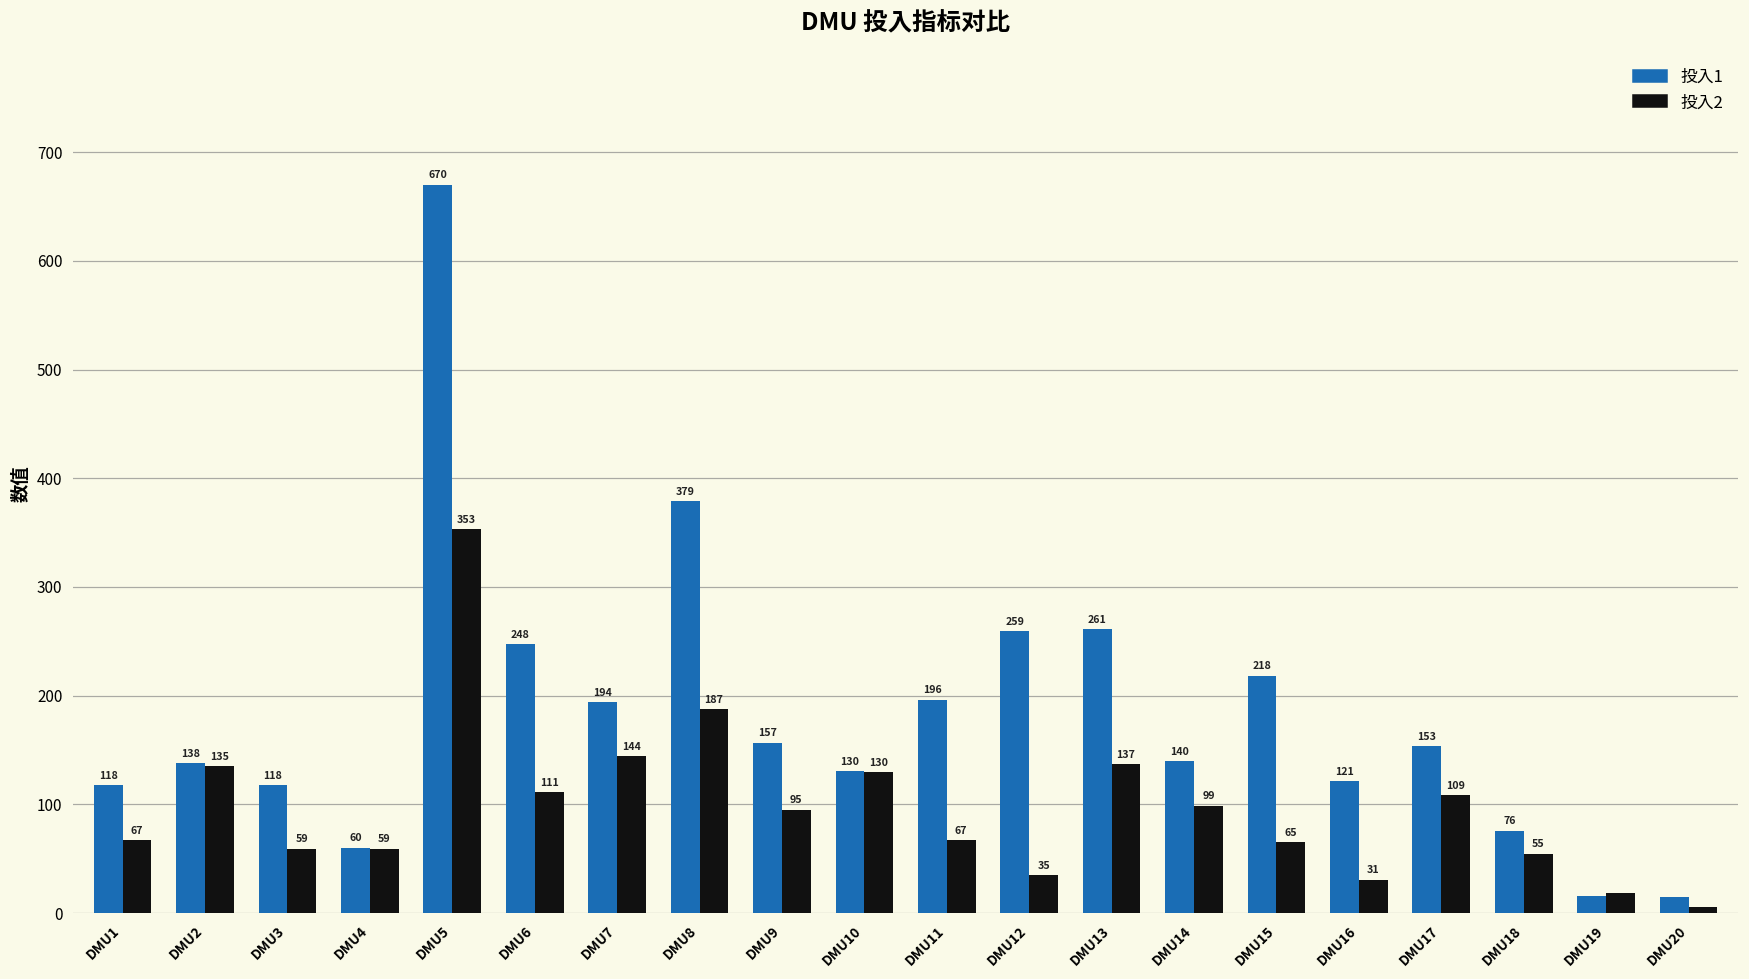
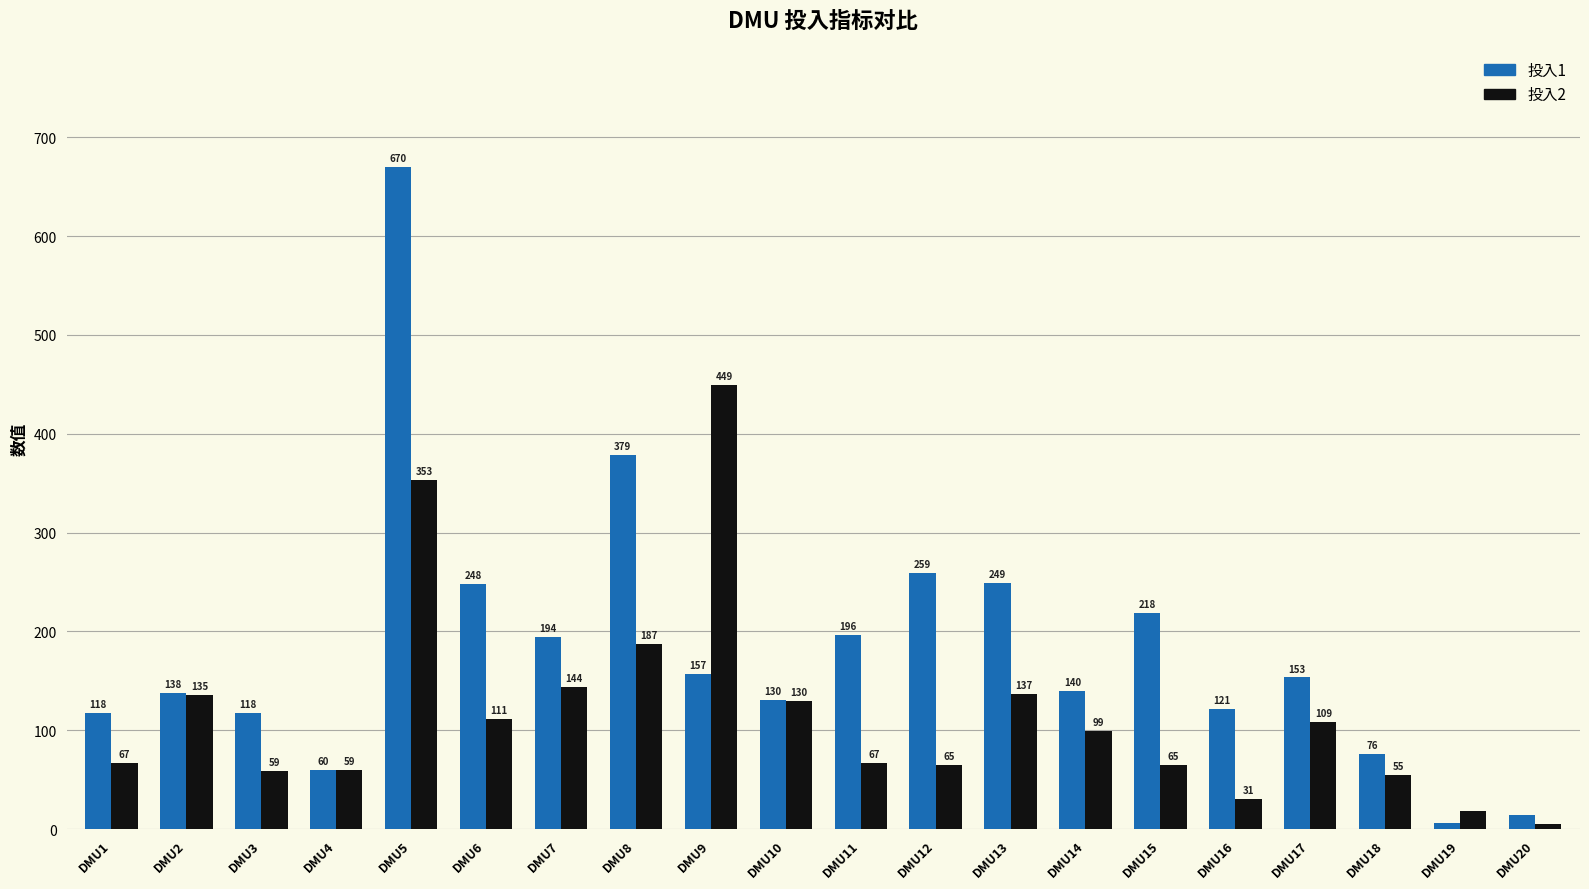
投入2, DMU9: 95 -> 449
投入2, DMU12: 35 -> 65
投入1, DMU13: 261 -> 249
投入1, DMU19: 20 -> 10
